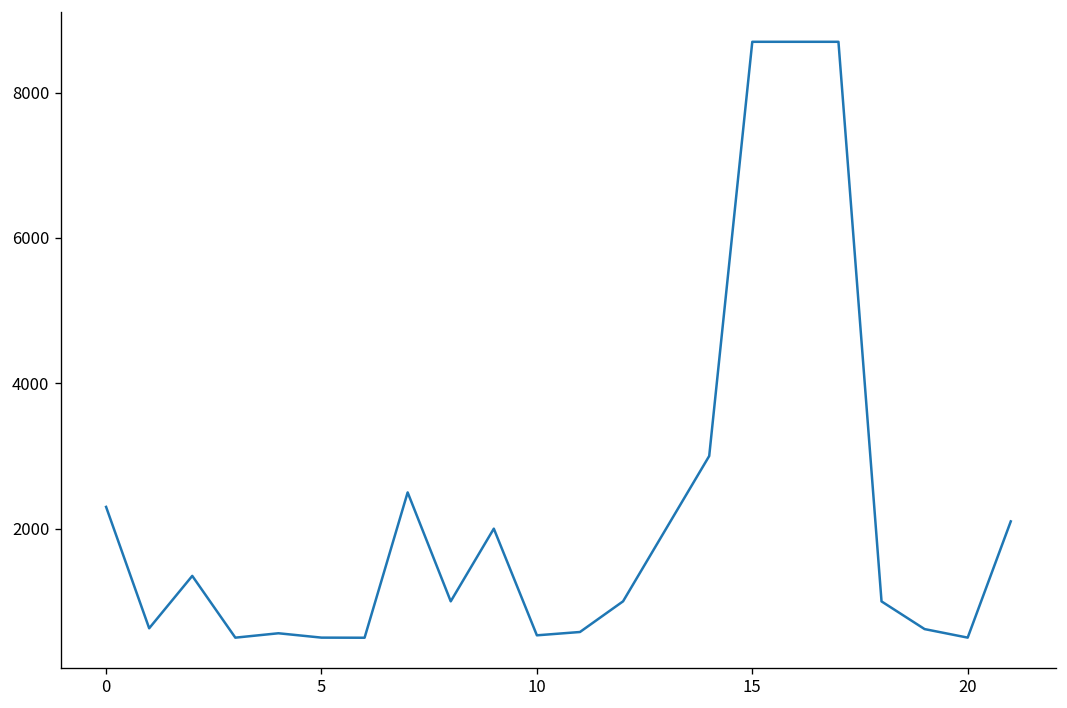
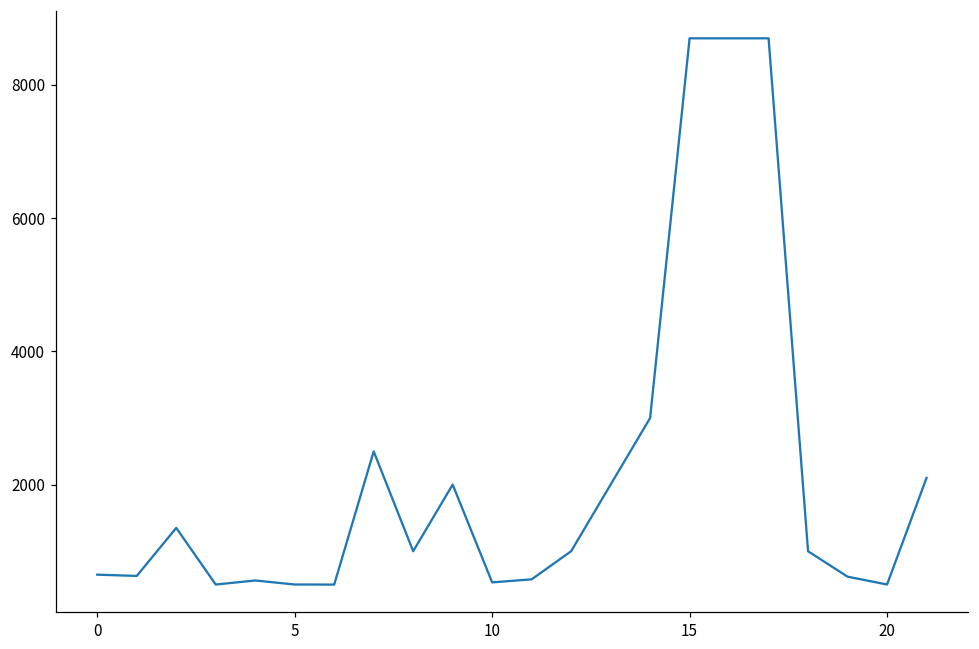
0: 2300 -> 600
